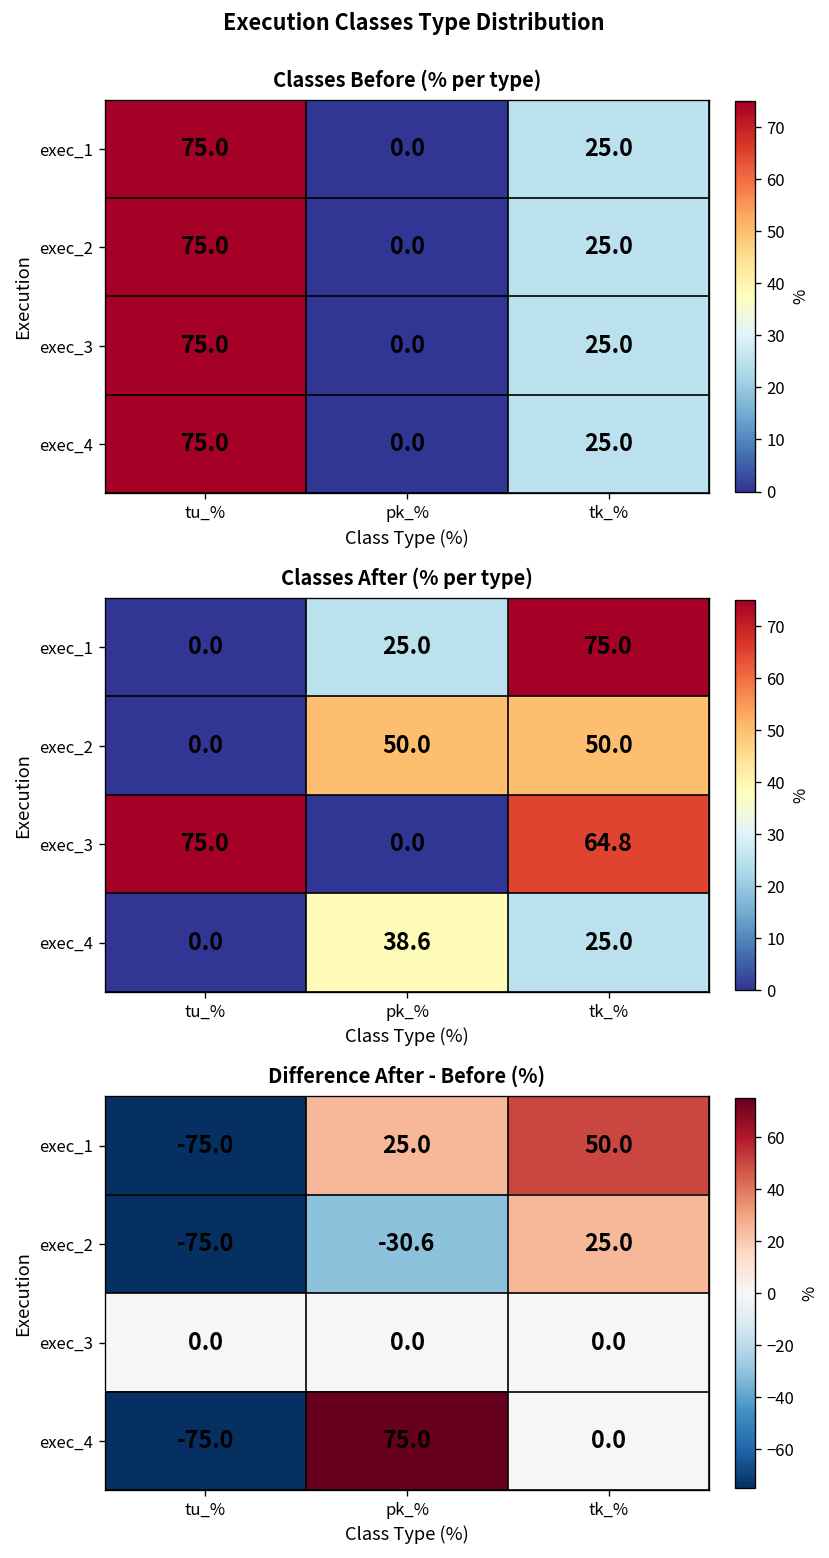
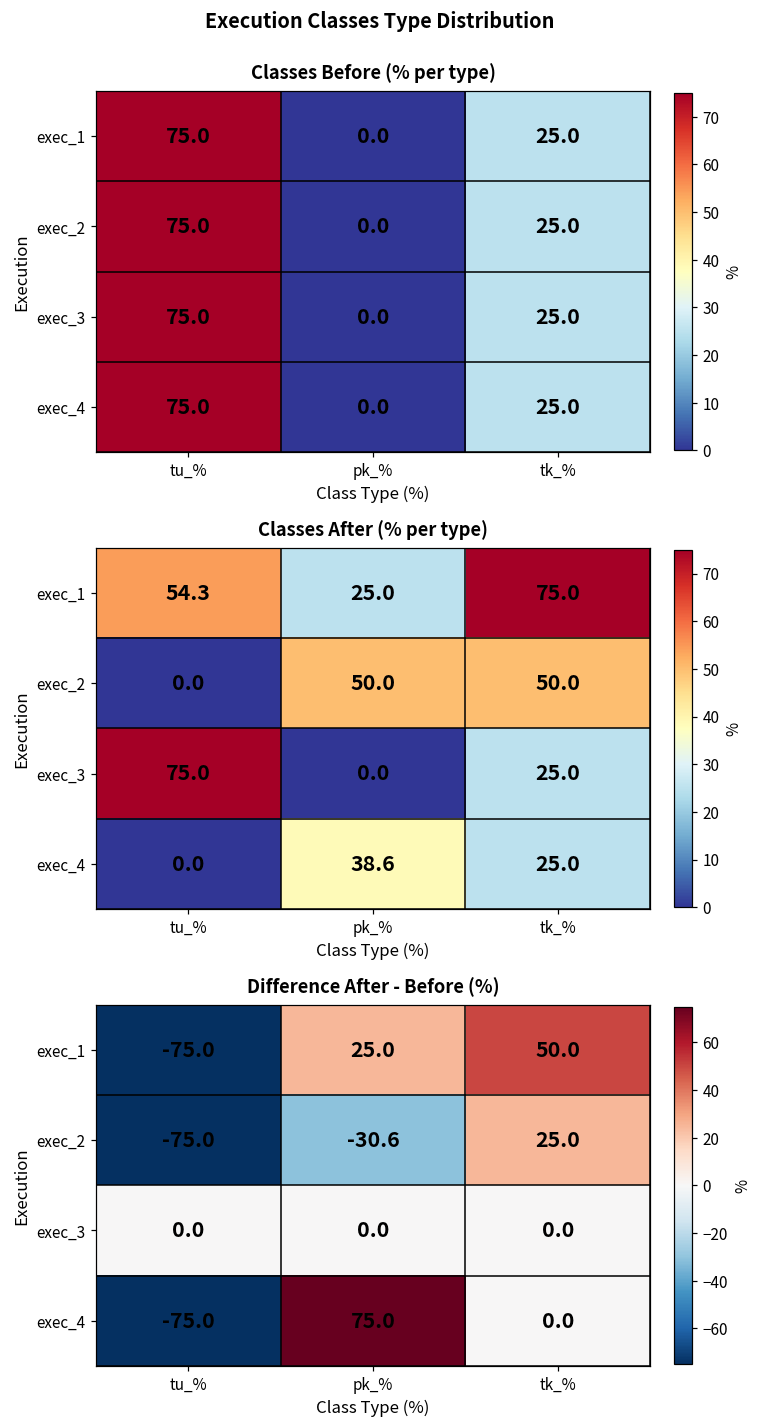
Classes After (% per type), exec_1, tu_%: 0.0 -> 54.3
Classes After (% per type), exec_3, tk_%: 64.8 -> 25.0
